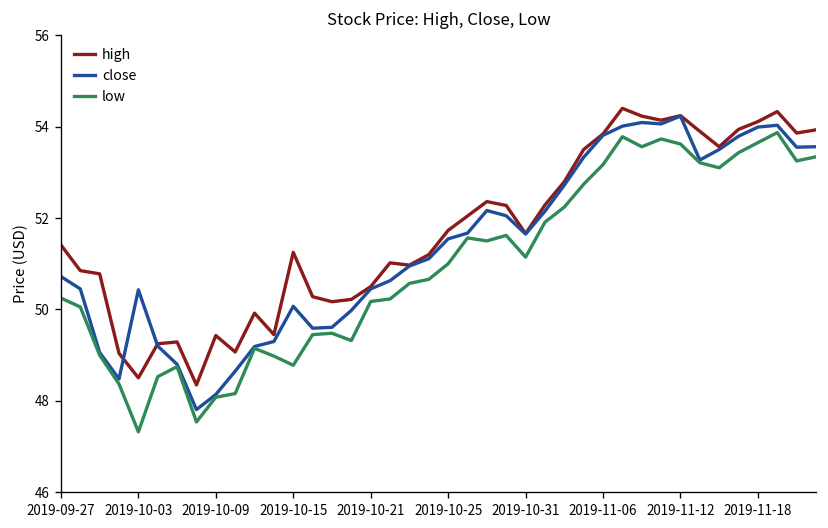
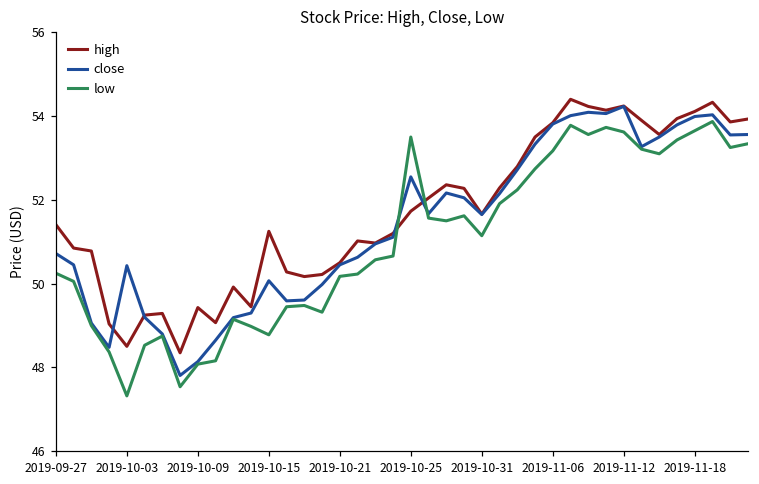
close, 2019-10-25: 51.5 -> 52.5
low, 2019-10-25: 51.0 -> 53.5
